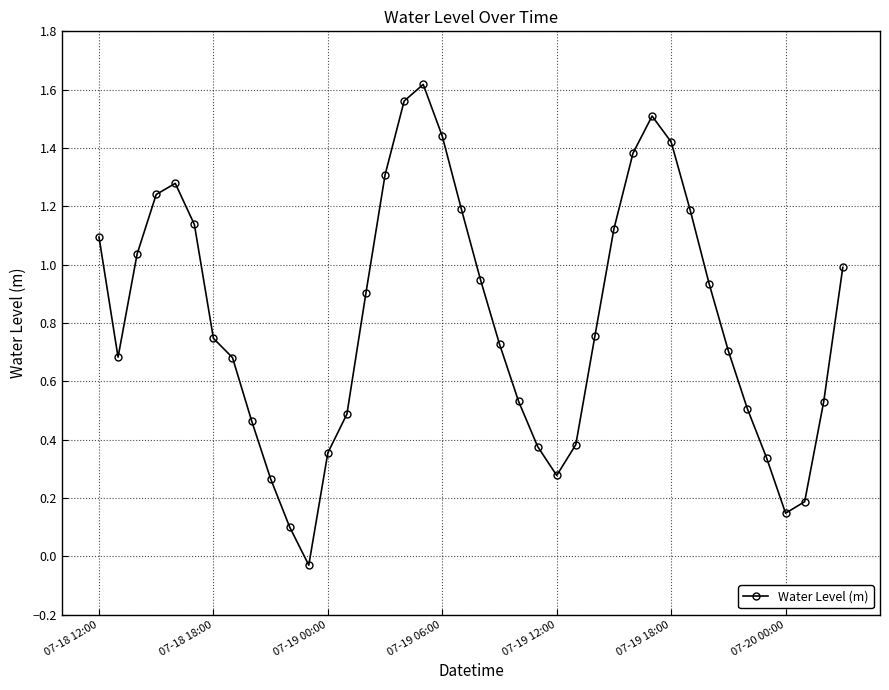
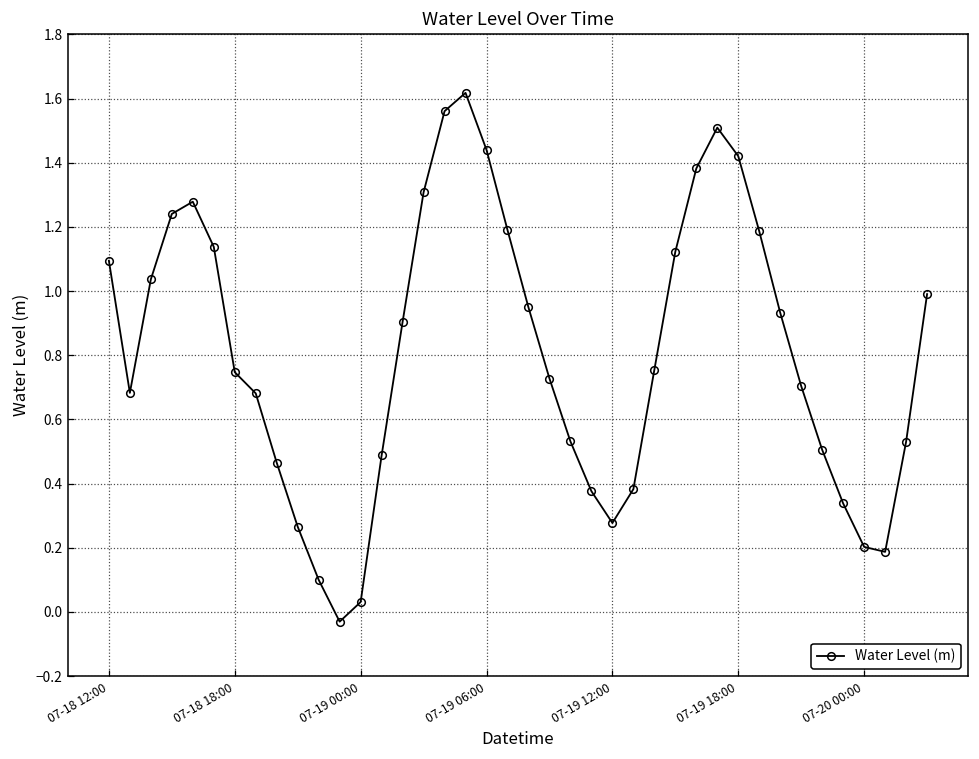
07-19 00:00: 0.35 -> 0.03
07-20 00:00: 0.15 -> 0.20
